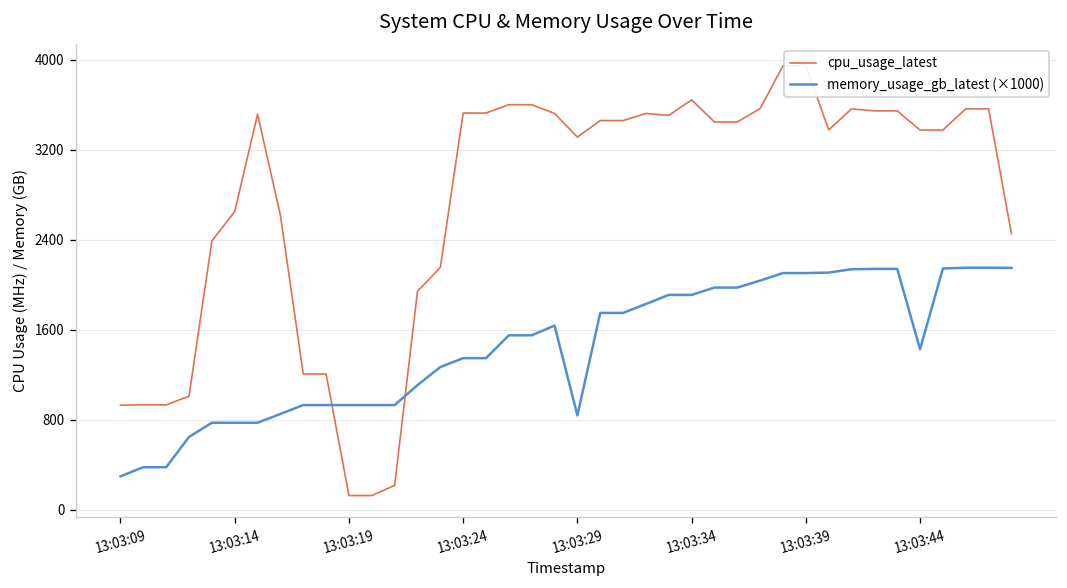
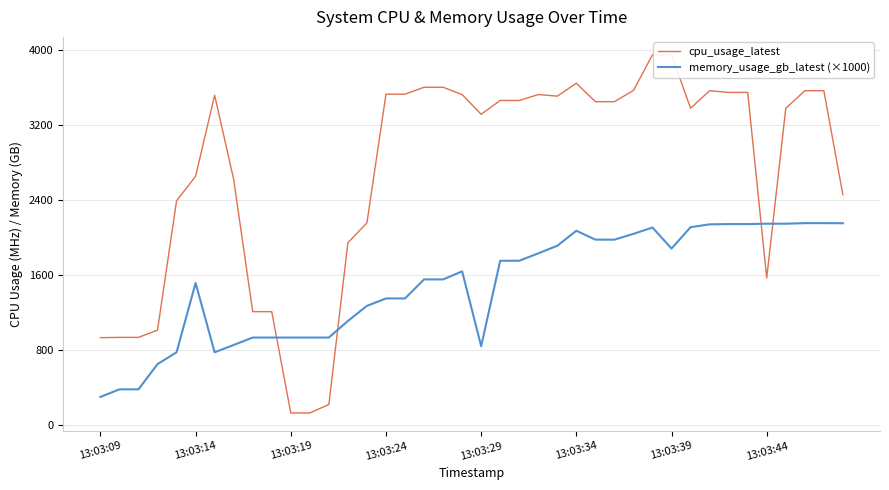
memory_usage_gb_latest (×1000), 13:03:14: 800 -> 1500
memory_usage_gb_latest (×1000), 13:03:34: 1900 -> 2100
memory_usage_gb_latest (×1000), 13:03:39: 2100 -> 1900
cpu_usage_latest, 13:03:44: 3400 -> 1600
memory_usage_gb_latest (×1000), 13:03:44: 1400 -> 2100
